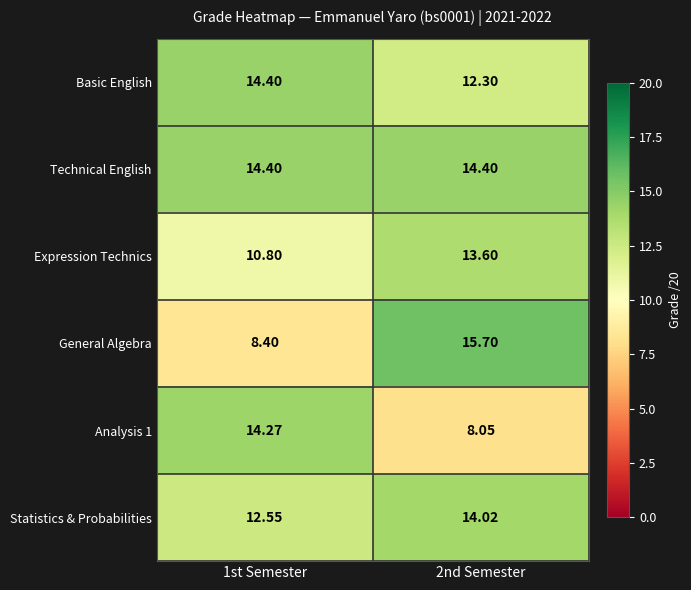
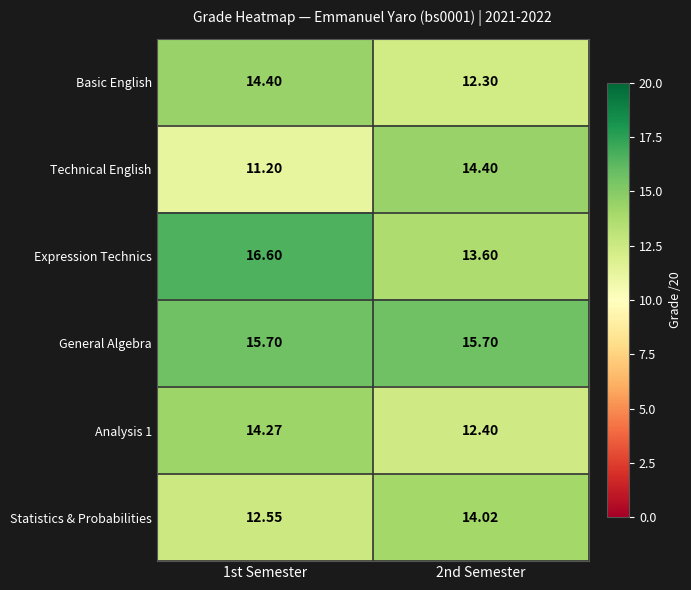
Technical English, 1st Semester: 14.40 -> 11.20
Expression Technics, 1st Semester: 10.80 -> 16.60
General Algebra, 1st Semester: 8.40 -> 15.70
Analysis 1, 2nd Semester: 8.05 -> 12.40
